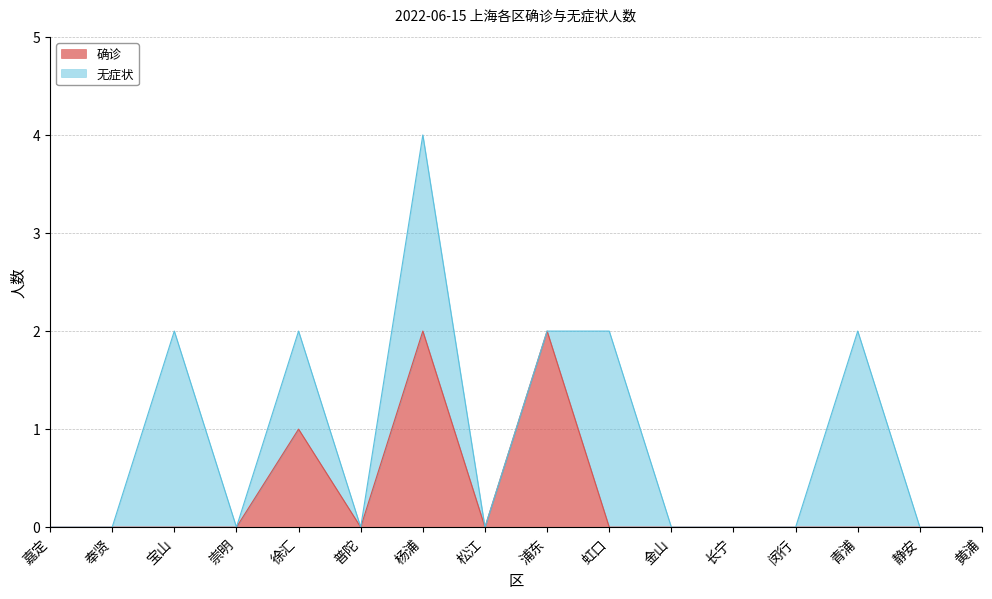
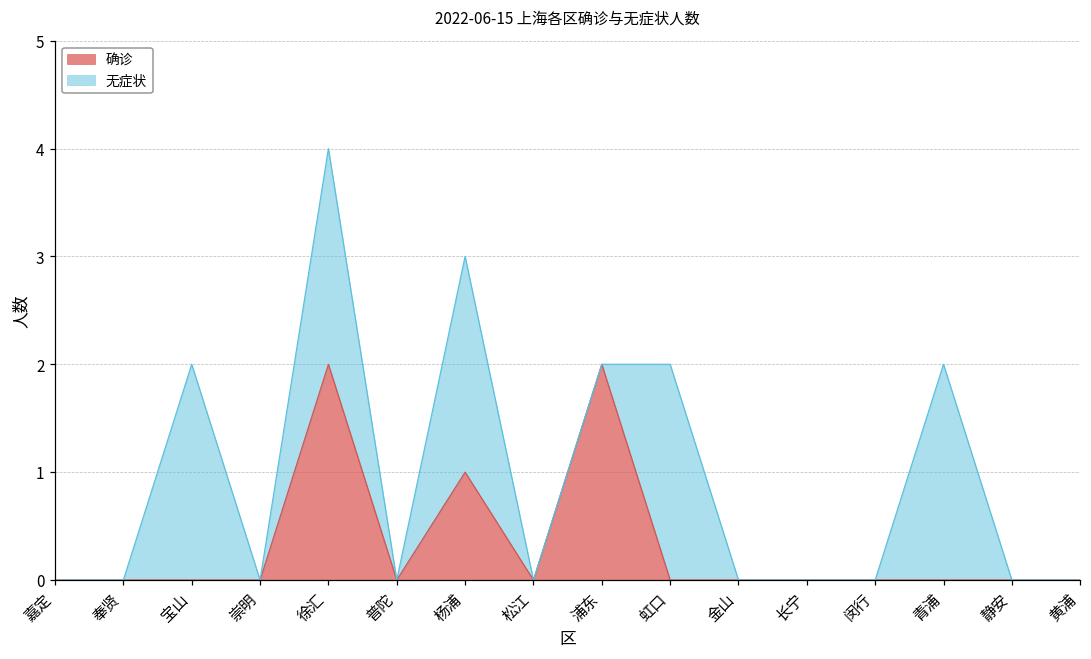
确诊, 徐汇: 1 -> 2
无症状, 徐汇: 1 -> 2
确诊, 杨浦: 2 -> 1
